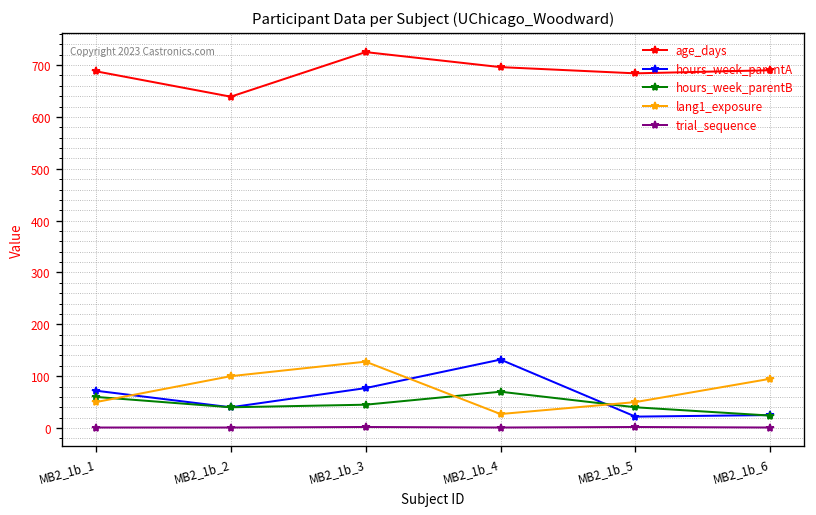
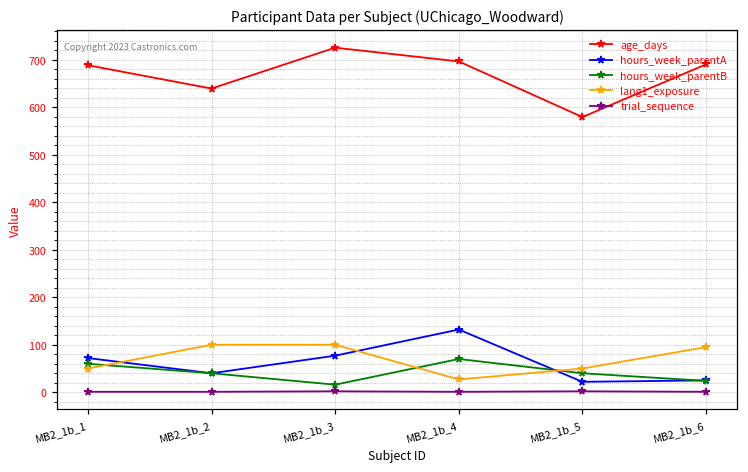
hours_week_parentB, MB2_1b_3: 50 -> 20
lang1_exposure, MB2_1b_3: 130 -> 100
age_days, MB2_1b_5: 680 -> 580
